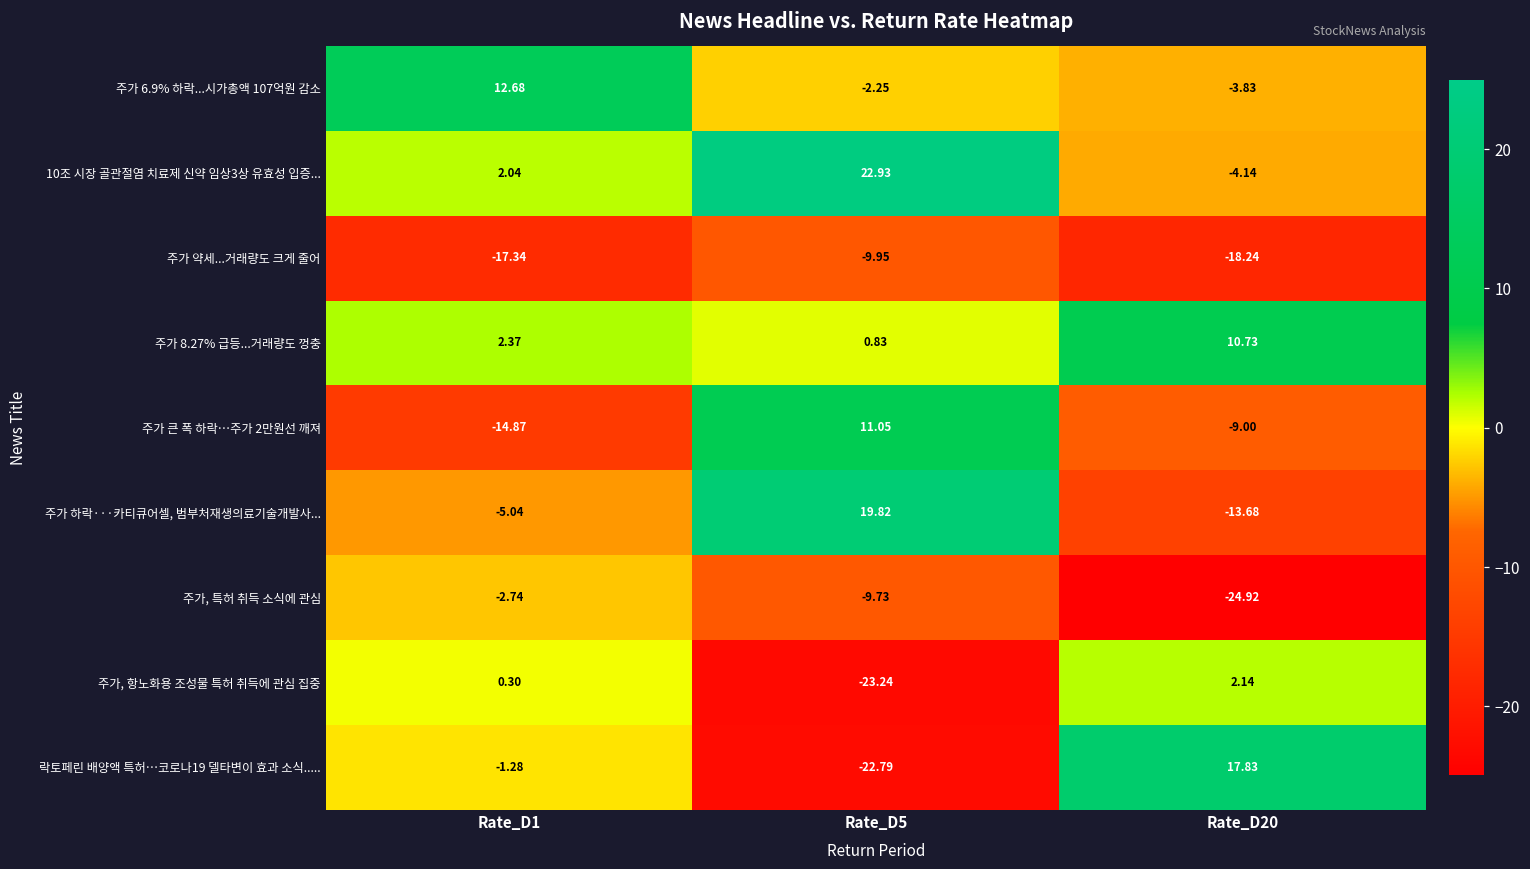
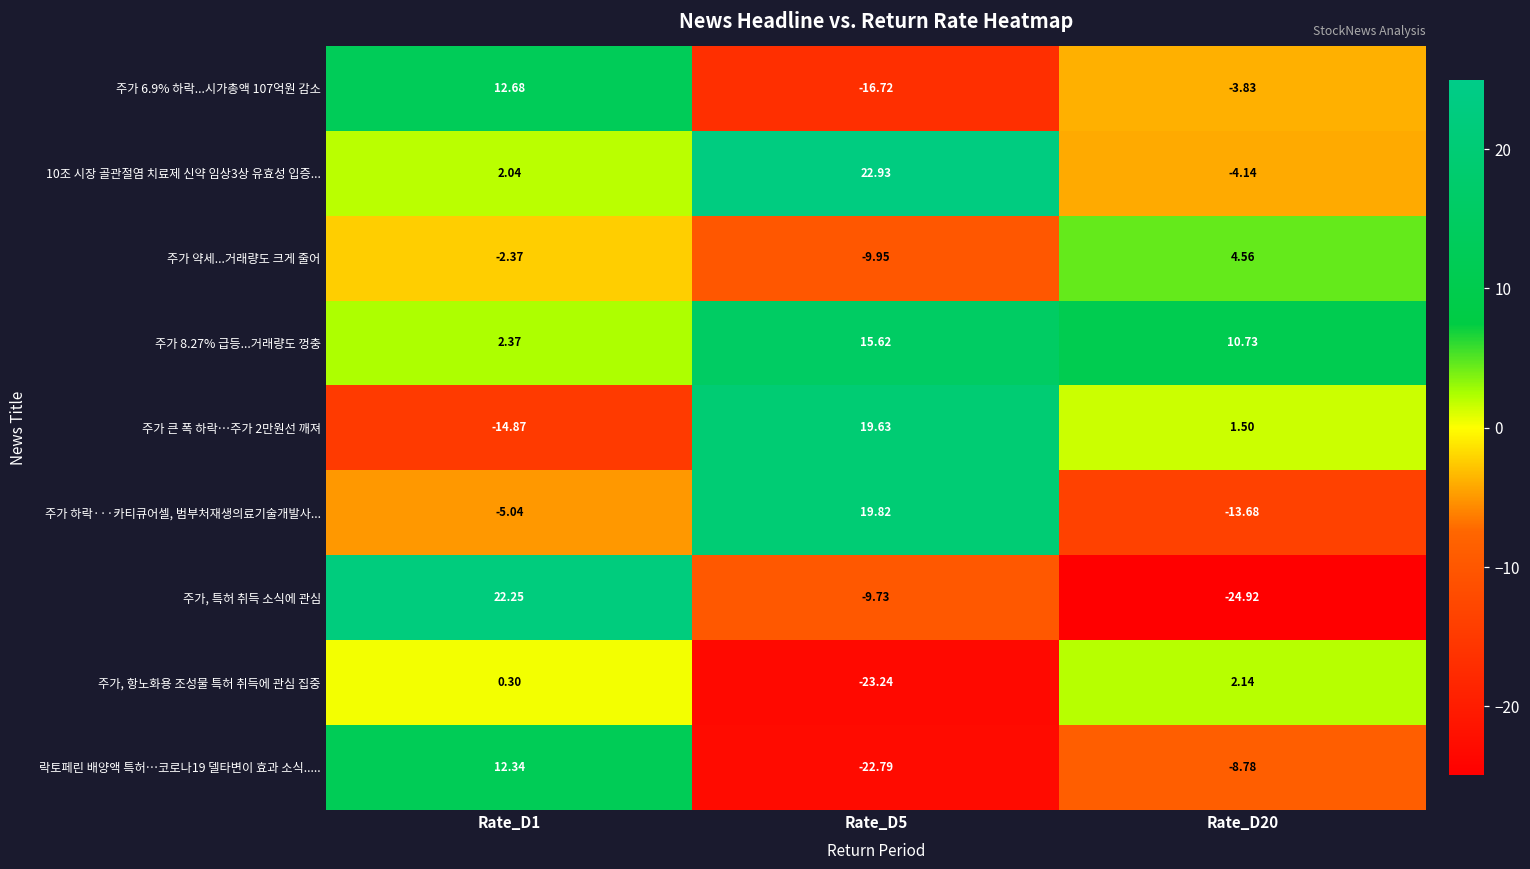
주가 6.9% 하락...시가총액 107억원 감소, Rate_D5: -2.25 -> -16.72
주가 약세...거래량도 크게 줄어, Rate_D1: -17.34 -> -2.37
주가 약세...거래량도 크게 줄어, Rate_D20: -18.24 -> 4.56
주가 8.27% 급등...거래량도 껑충, Rate_D5: 0.83 -> 15.62
주가 큰 폭 하락…주가 2만원선 깨져, Rate_D5: 11.05 -> 19.63
주가 큰 폭 하락…주가 2만원선 깨져, Rate_D20: -9.00 -> 1.50
주가, 특허 취득 소식에 관심, Rate_D1: -2.74 -> 22.25
락토페린 배양액 특허…코로나19 델타변이 효과 소식....., Rate_D1: -1.28 -> 12.34
락토페린 배양액 특허…코로나19 델타변이 효과 소식....., Rate_D20: 17.83 -> -8.78
